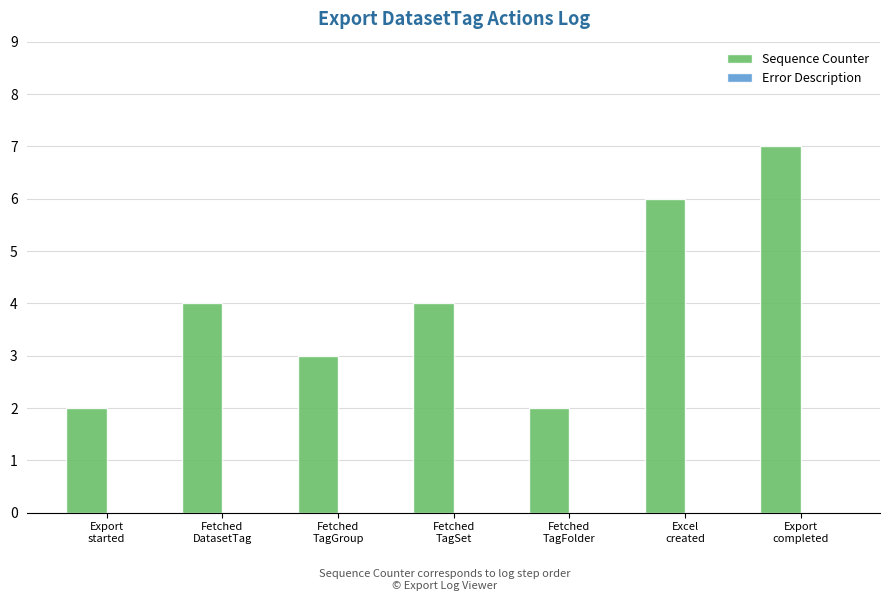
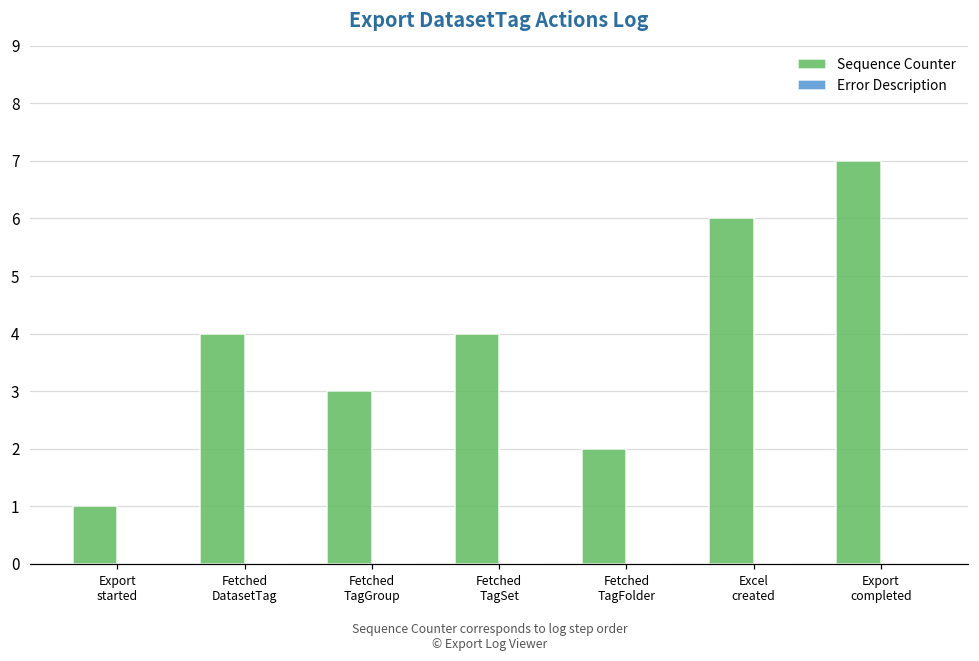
Sequence Counter, Export started: 2 -> 1
